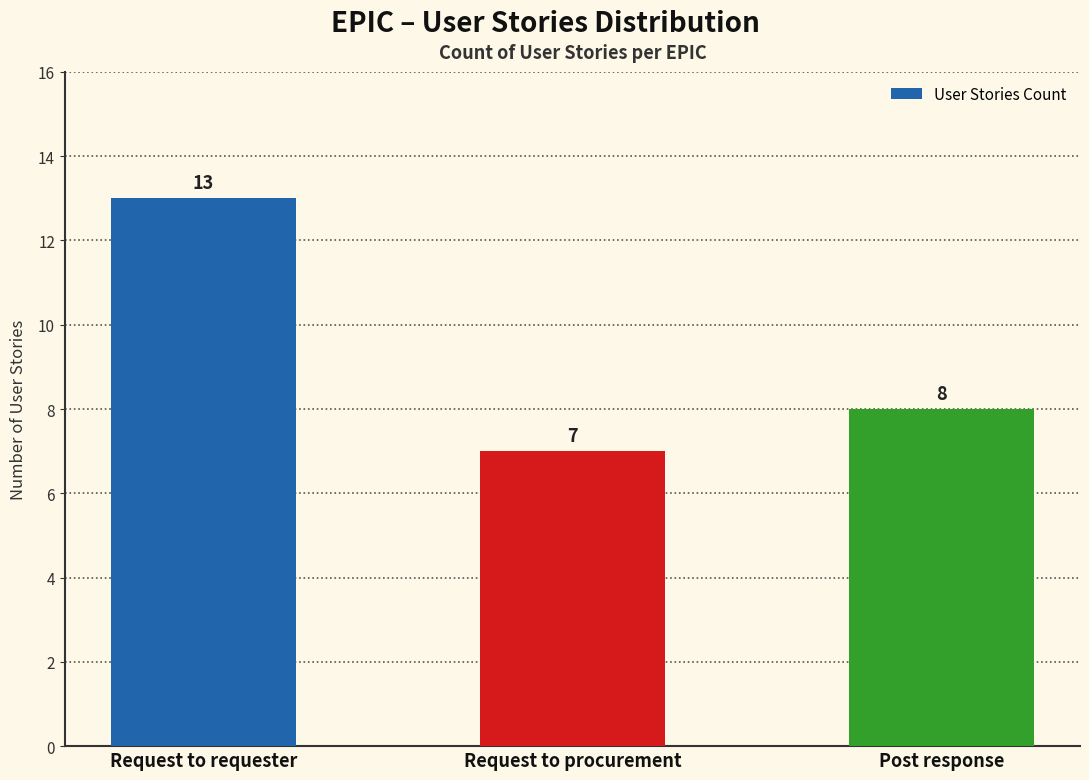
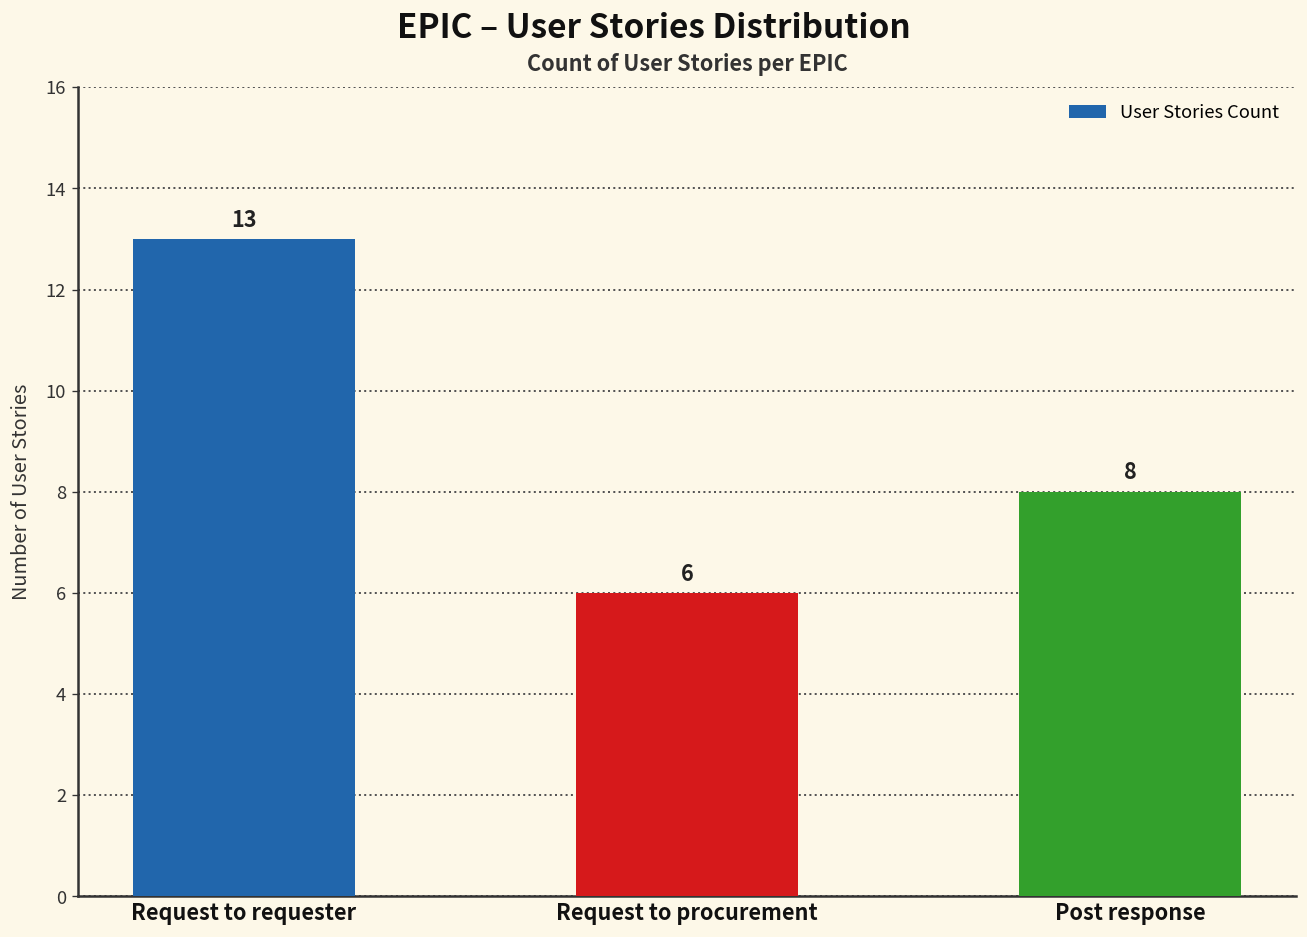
Request to procurement: 7 -> 6
